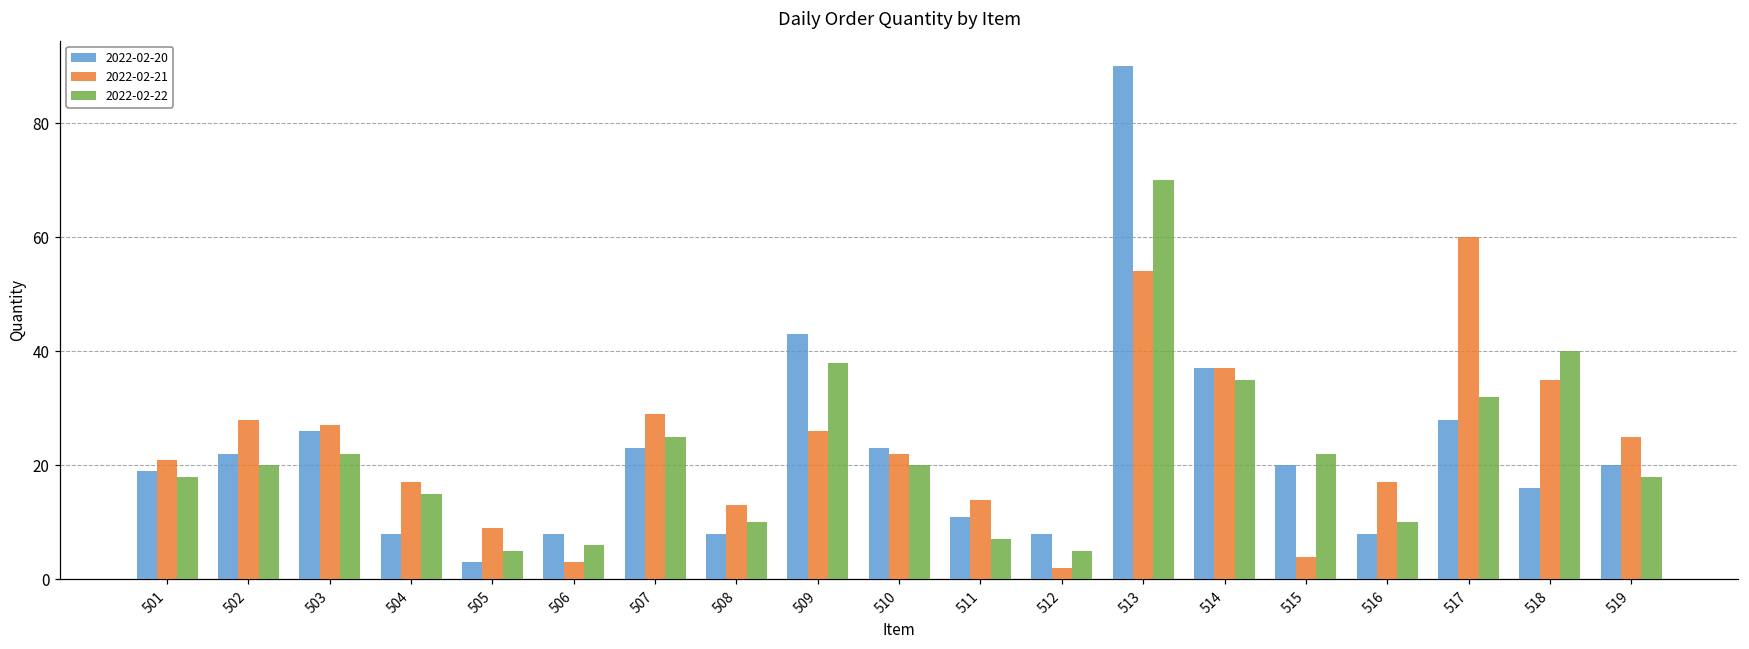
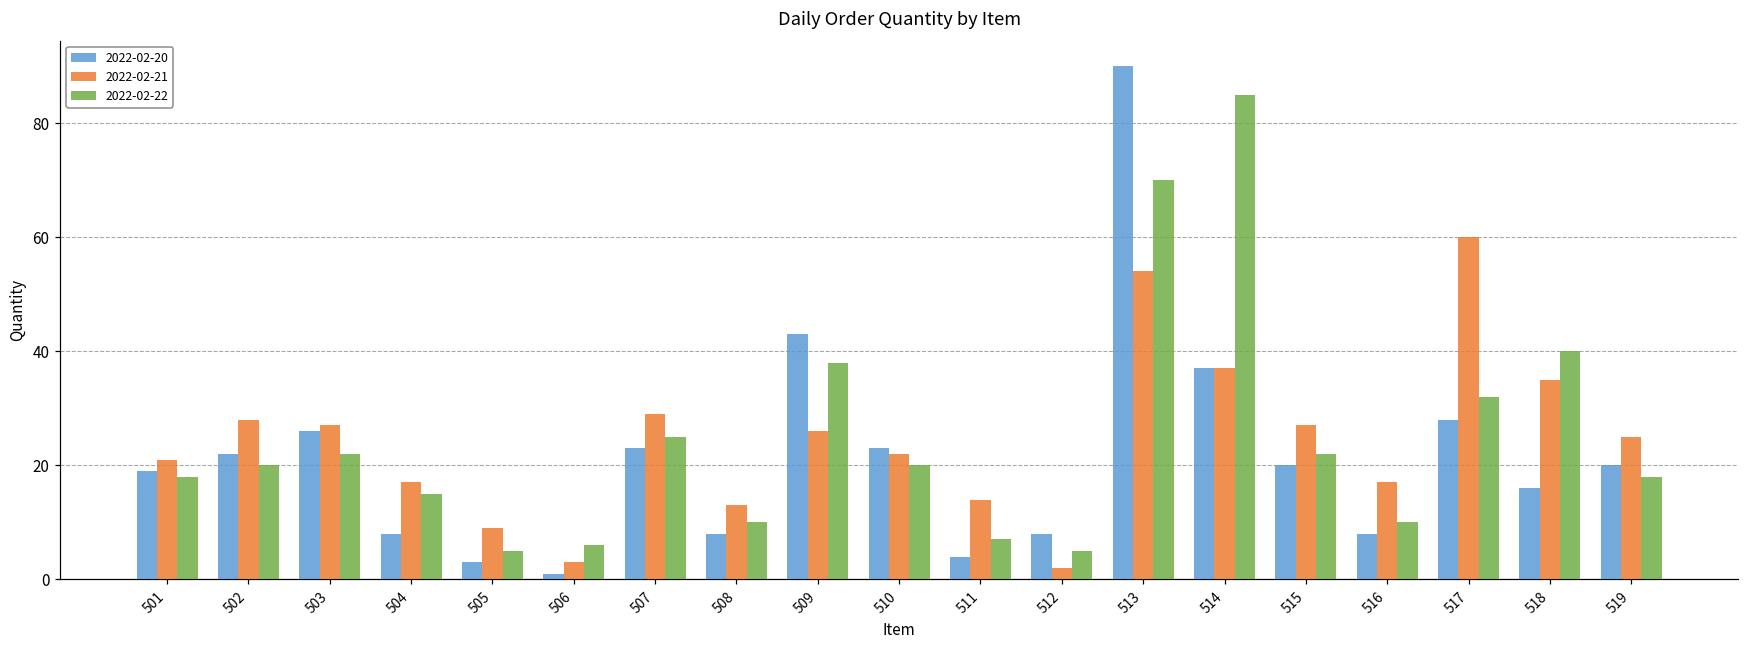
2022-02-20, 506: 8 -> 1
2022-02-20, 511: 11 -> 4
2022-02-22, 514: 35 -> 85
2022-02-21, 515: 4 -> 27
